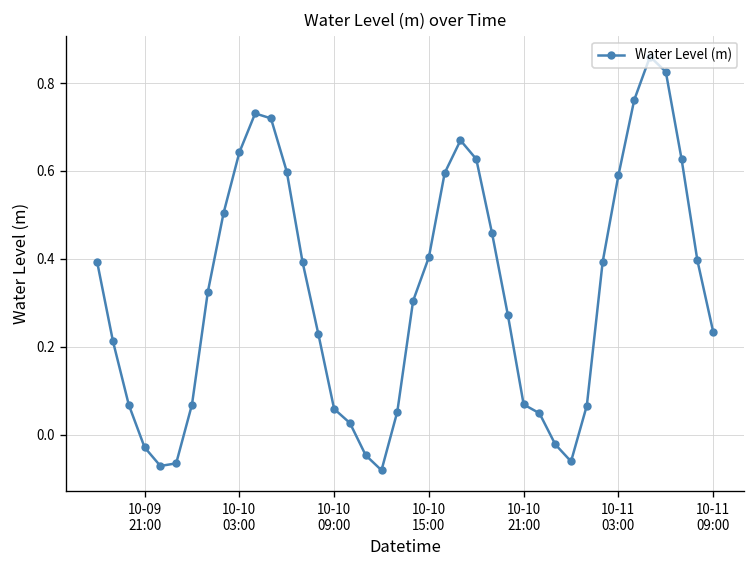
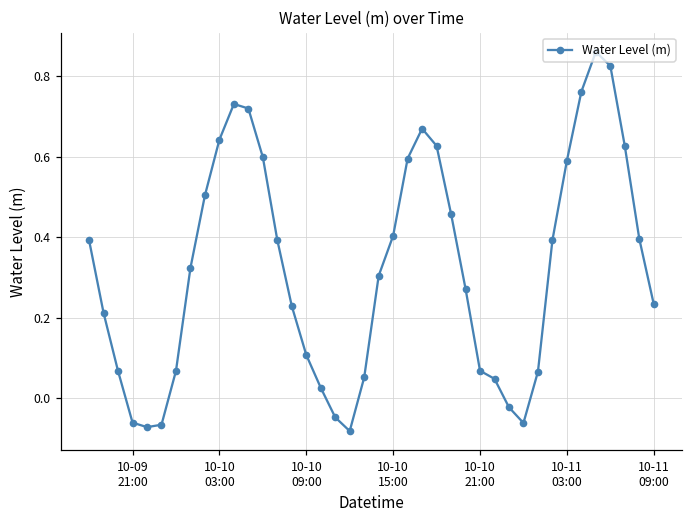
10-09 21:00: -0.03 -> -0.06
10-10 09:00: 0.06 -> 0.11
